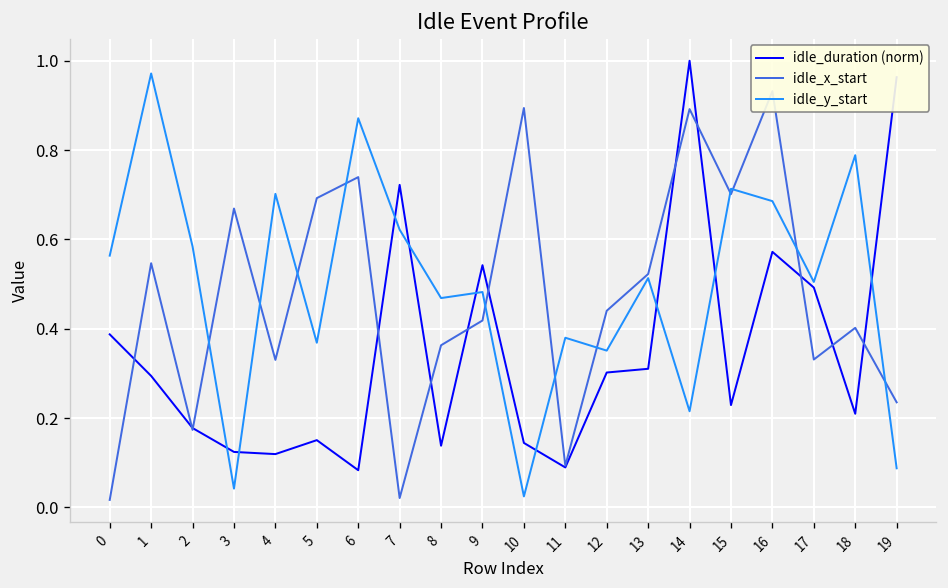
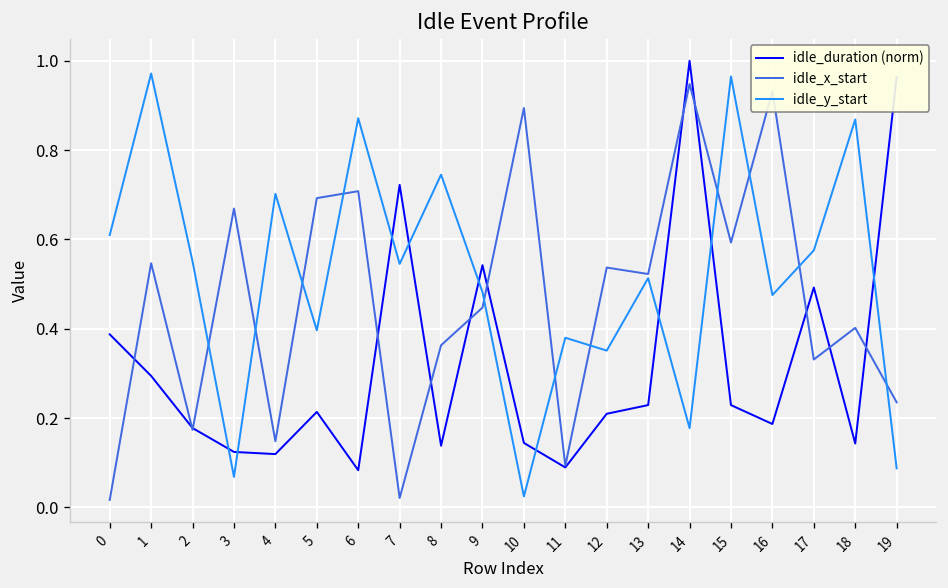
idle_y_start, 0: 0.56 -> 0.61
idle_y_start, 2: 0.58 -> 0.55
idle_y_start, 3: 0.04 -> 0.07
idle_x_start, 4: 0.33 -> 0.15
idle_duration (norm), 5: 0.15 -> 0.21
idle_y_start, 5: 0.37 -> 0.40
idle_x_start, 6: 0.74 -> 0.71
idle_y_start, 7: 0.62 -> 0.55
idle_y_start, 8: 0.47 -> 0.74
idle_x_start, 9: 0.42 -> 0.45
idle_duration (norm), 12: 0.30 -> 0.21
idle_x_start, 12: 0.44 -> 0.54
idle_duration (norm), 13: 0.31 -> 0.23
idle_x_start, 14: 0.89 -> 0.95
idle_y_start, 14: 0.22 -> 0.18
idle_x_start, 15: 0.70 -> 0.59
idle_y_start, 15: 0.71 -> 0.96
idle_duration (norm), 16: 0.57 -> 0.19
idle_y_start, 16: 0.69 -> 0.48
idle_y_start, 17: 0.50 -> 0.58
idle_duration (norm), 18: 0.21 -> 0.14
idle_y_start, 18: 0.79 -> 0.87
